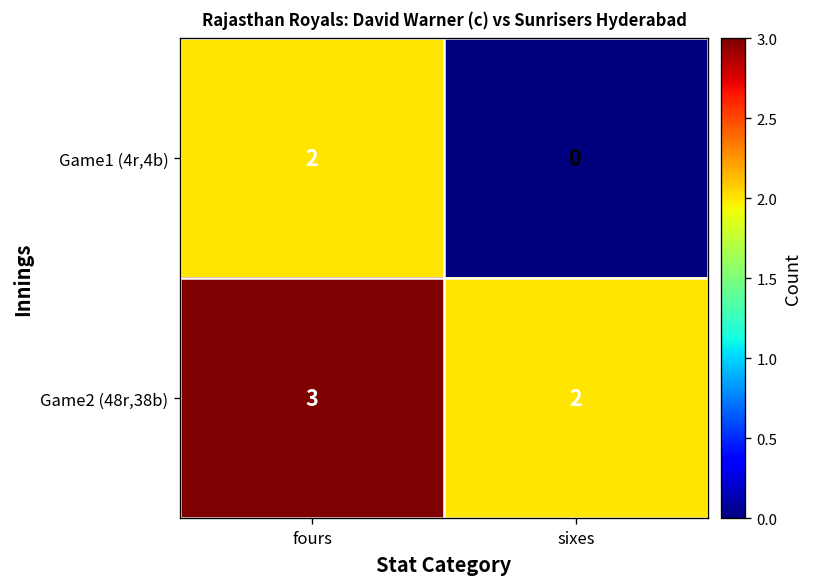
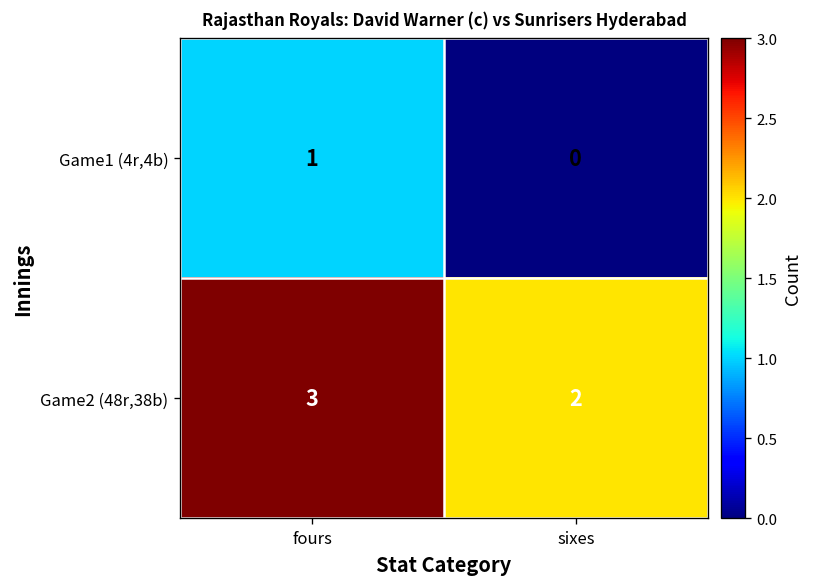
Game1 (4r,4b), fours: 2 -> 1
